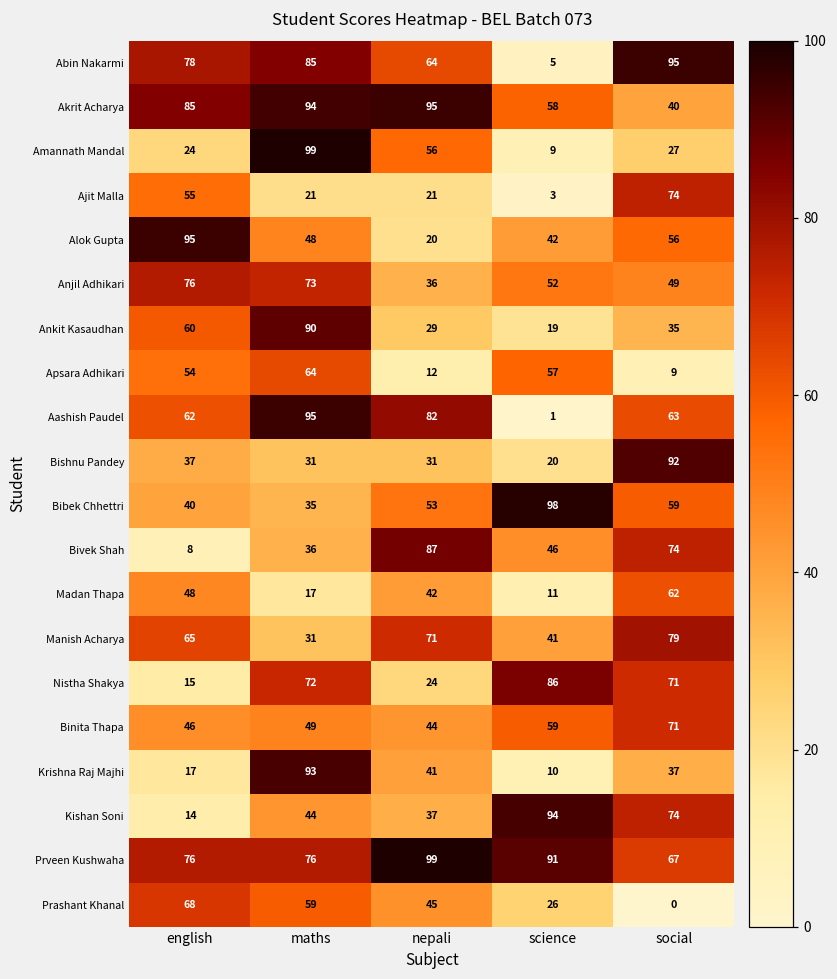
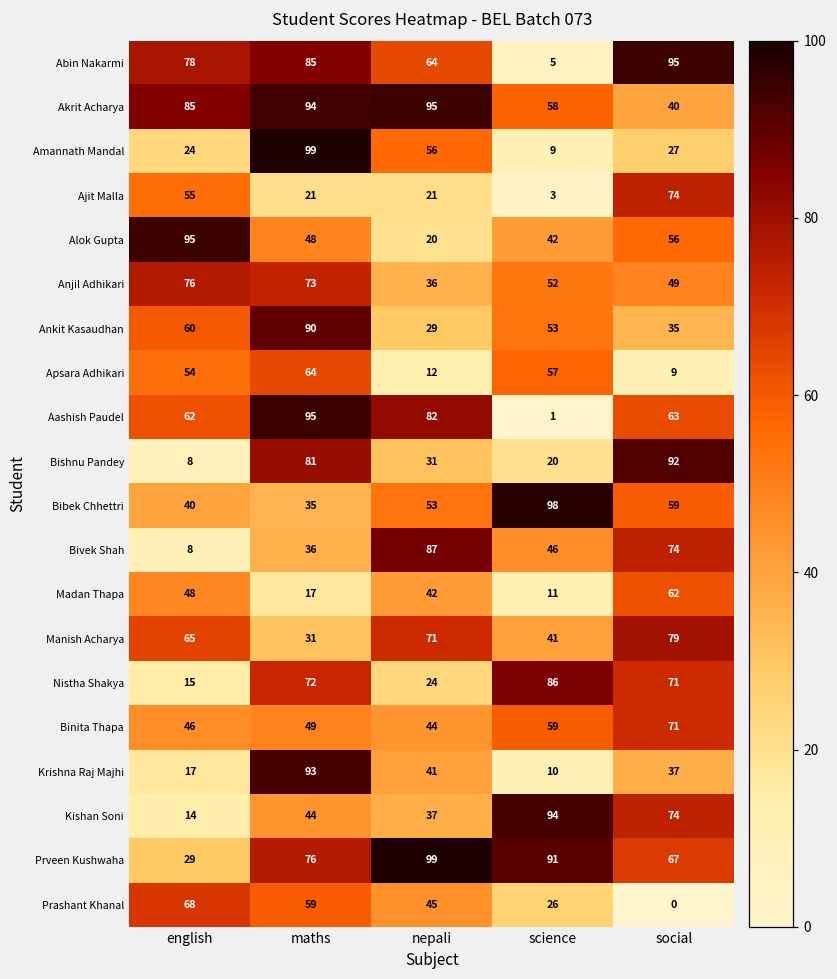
Ankit Kasaudhan, science: 19 -> 53
Bishnu Pandey, english: 37 -> 8
Bishnu Pandey, maths: 31 -> 81
Prveen Kushwaha, english: 76 -> 29
